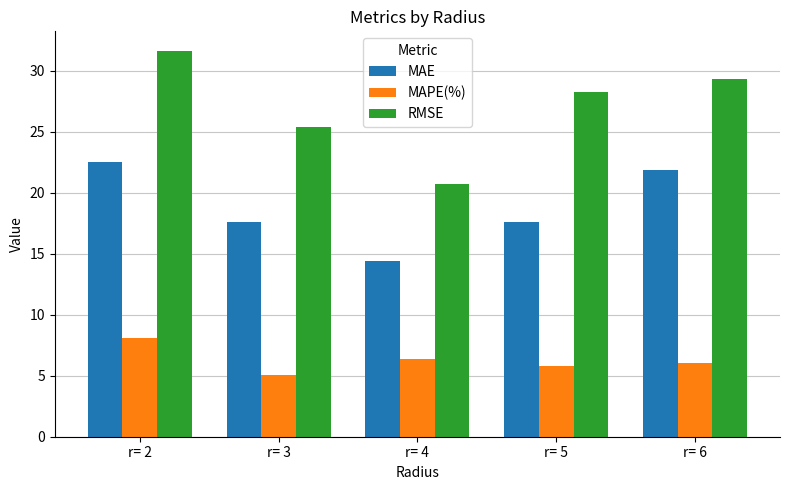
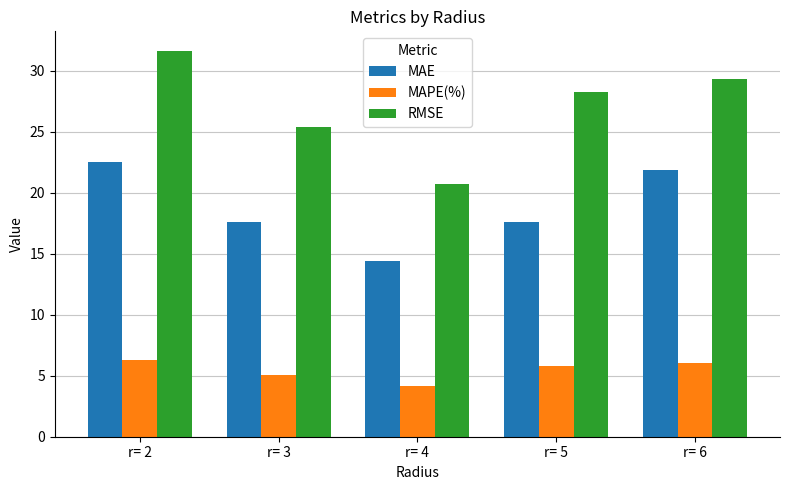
MAPE(%), r= 2: 8.1 -> 6.3
MAPE(%), r= 4: 6.4 -> 4.2
